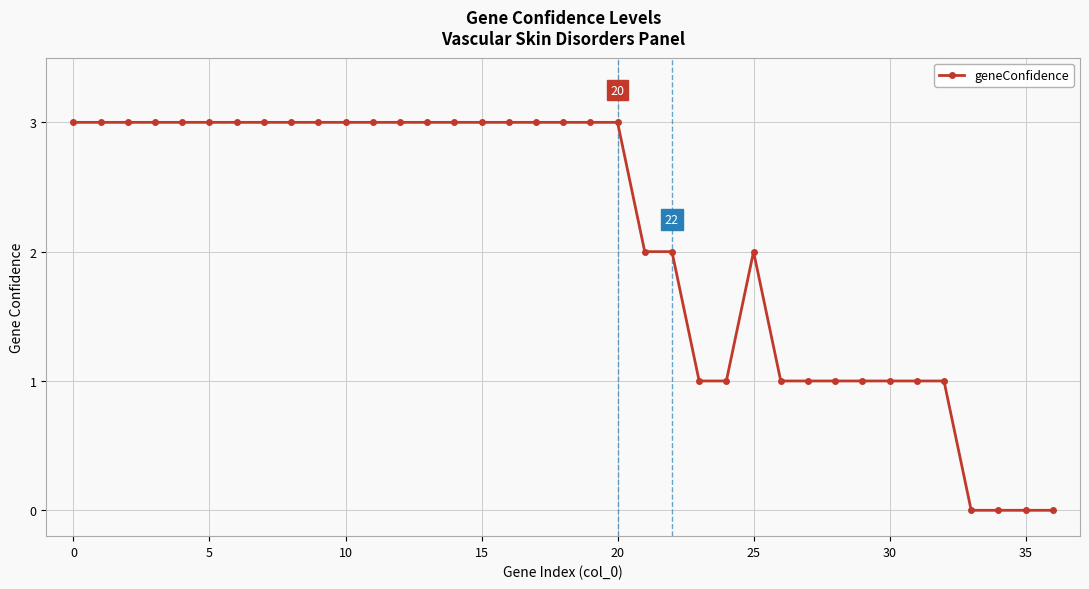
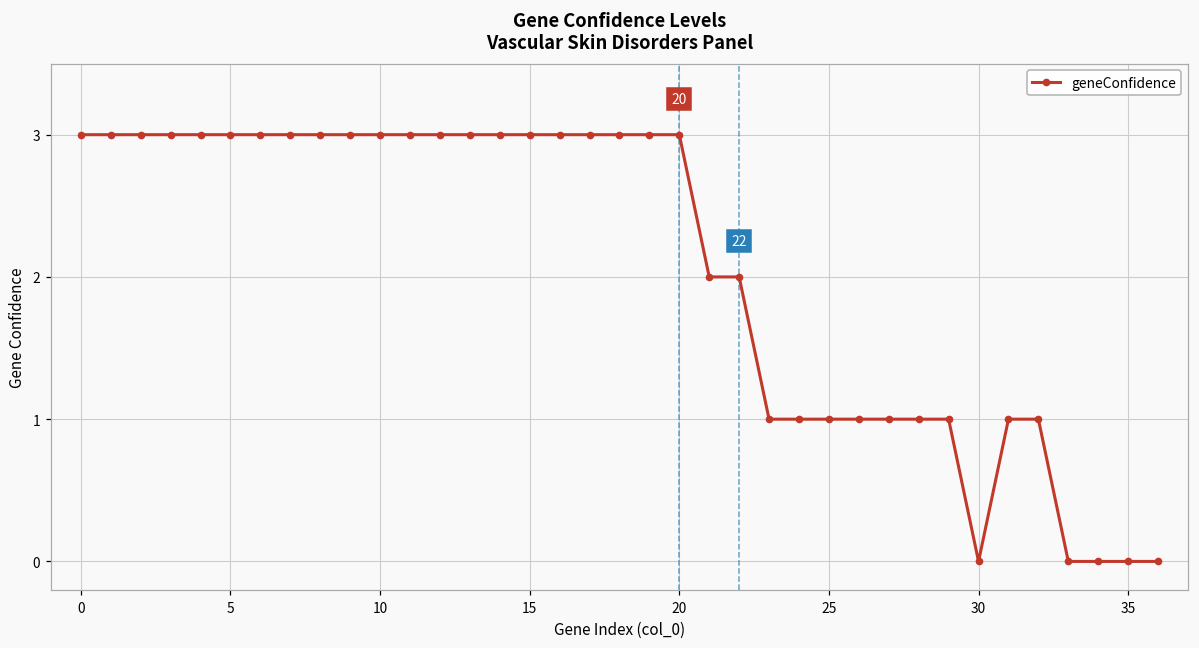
25: 2 -> 1
30: 1 -> 0
